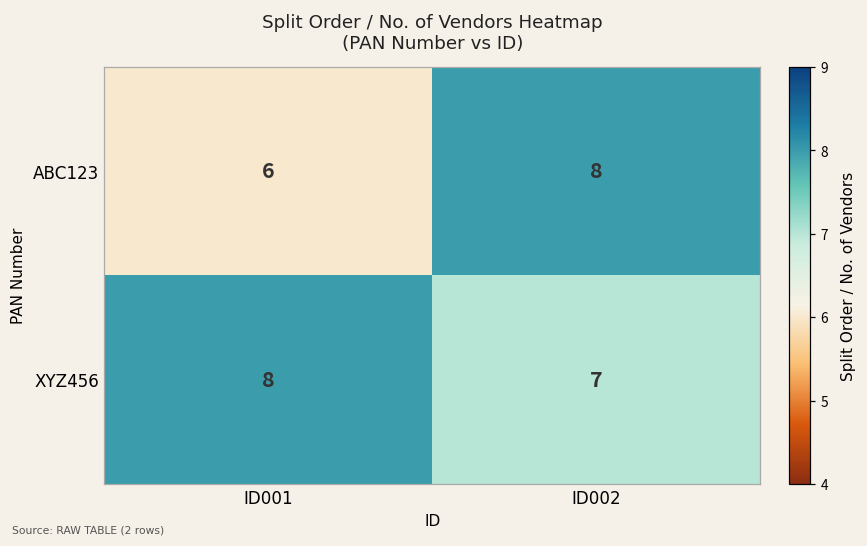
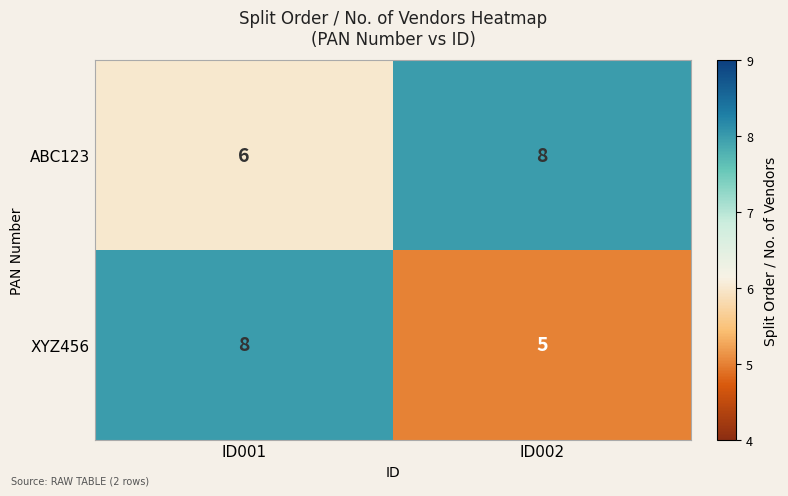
XYZ456, ID002: 7 -> 5
